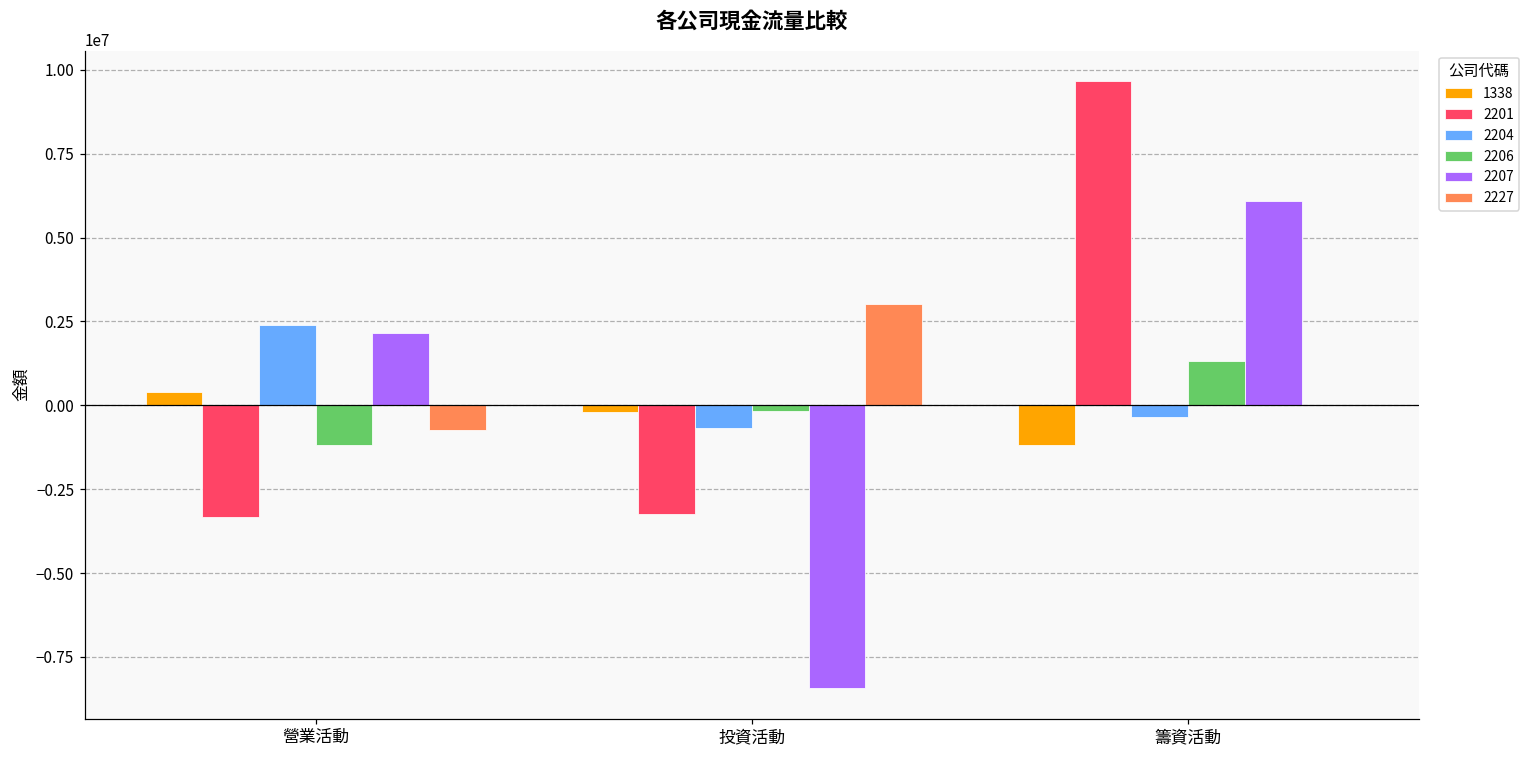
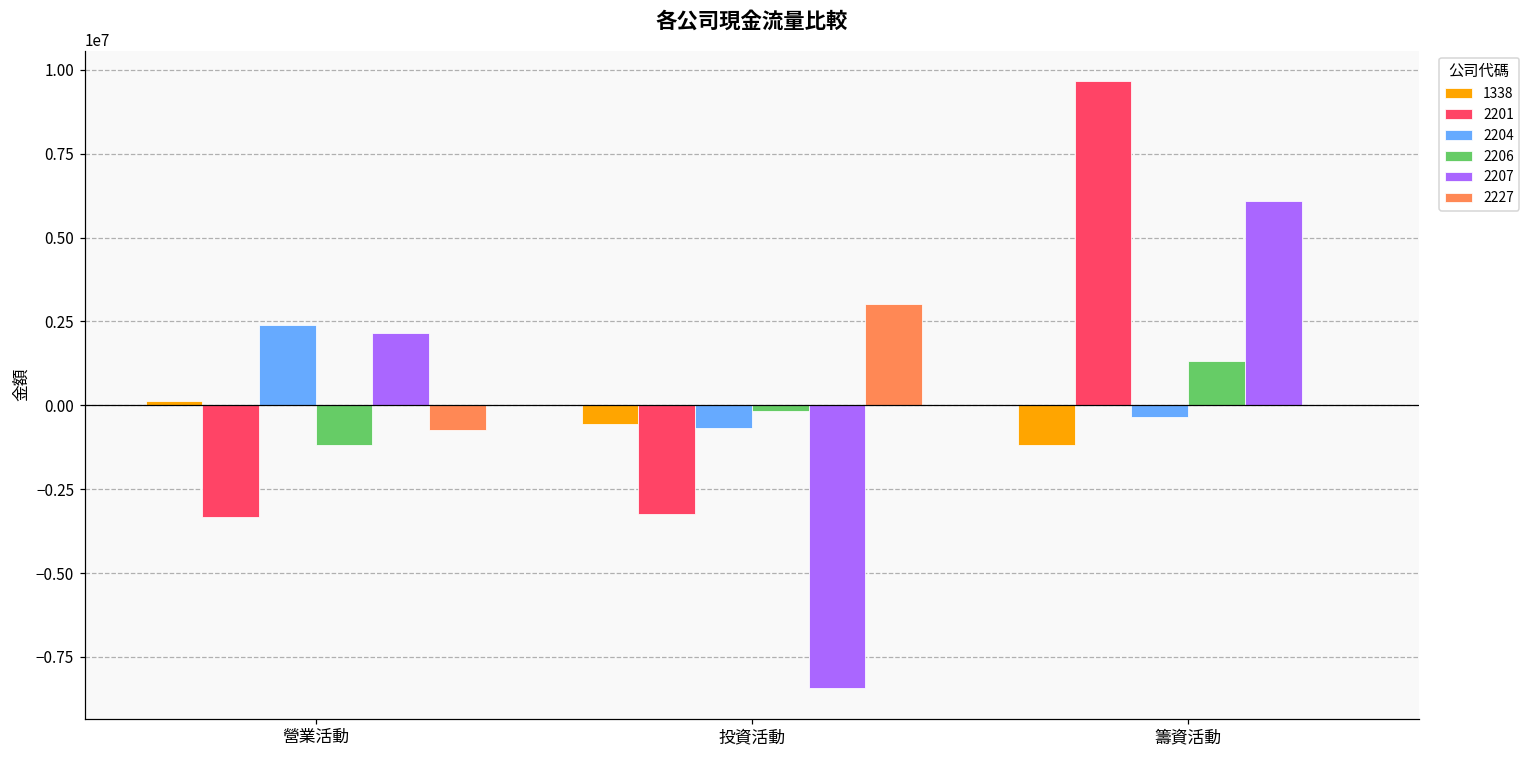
1338, 營業活動: 400000 -> 100000
1338, 投資活動: -200000 -> -600000
